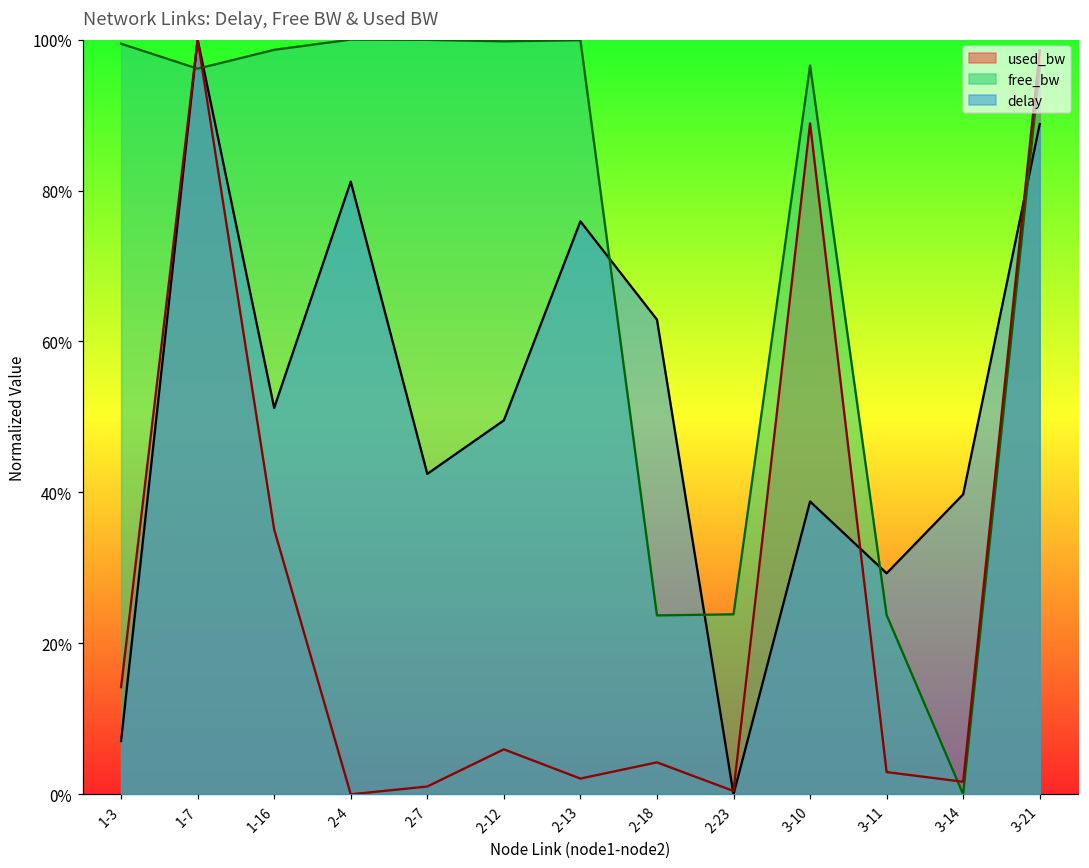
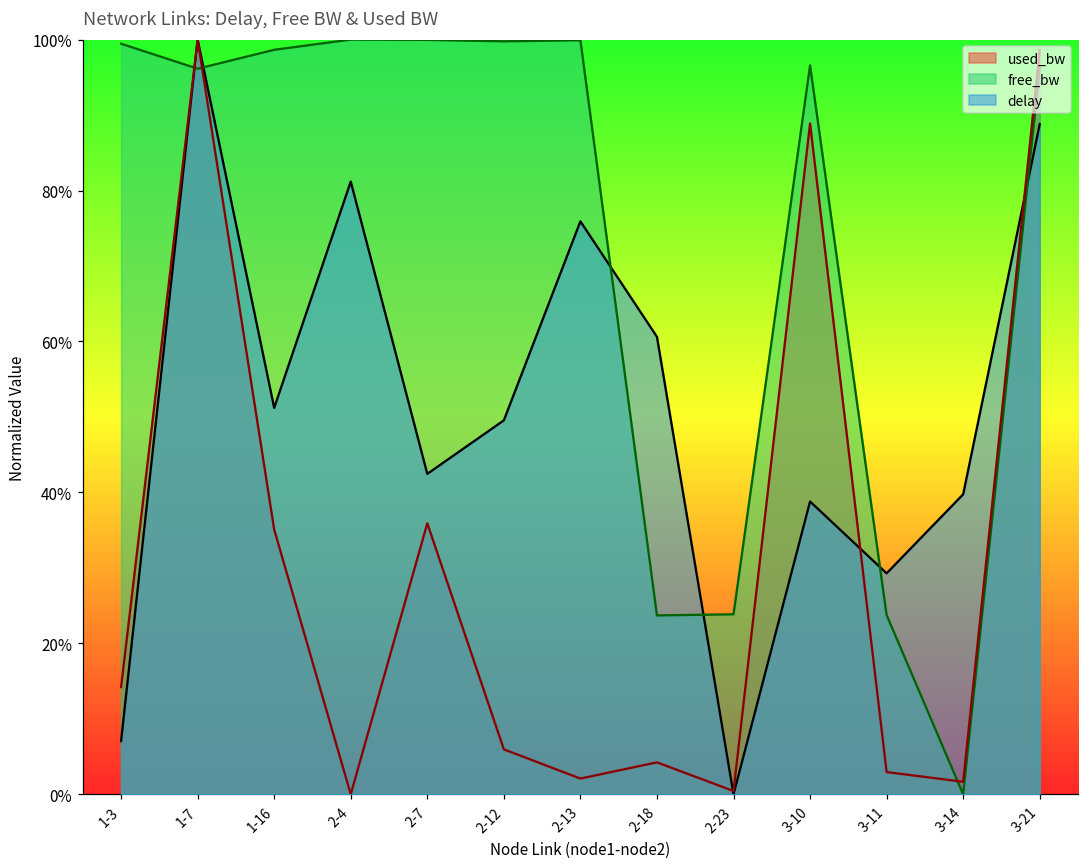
used_bw, 2-7: 1% -> 36%
delay, 2-18: 63% -> 61%
